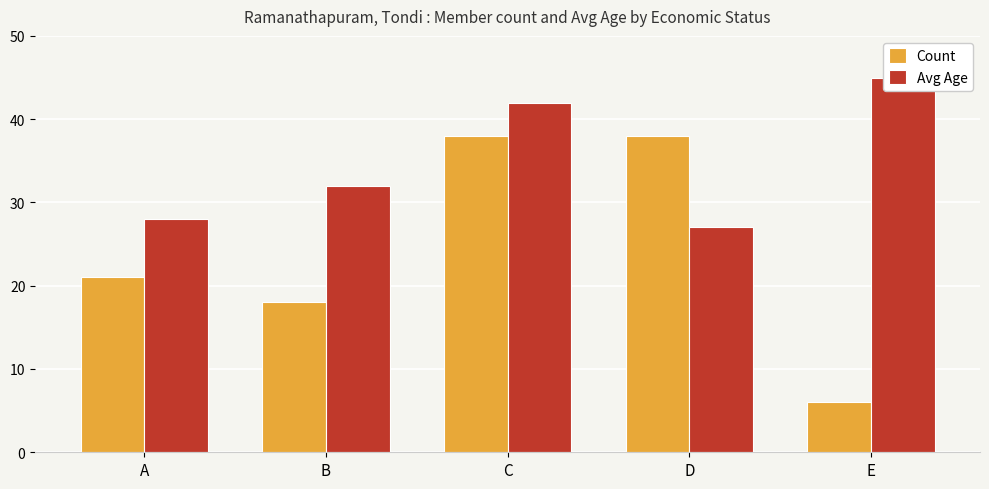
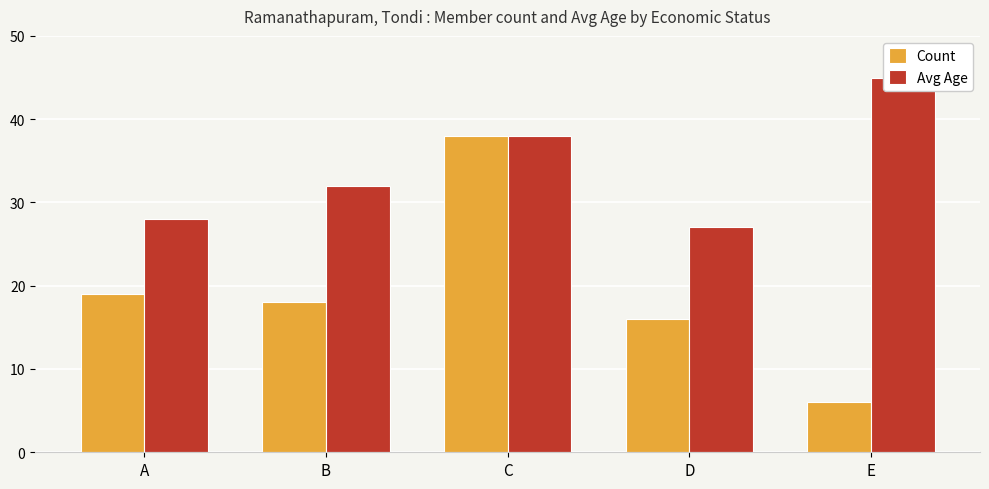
Count, A: 21 -> 19
Avg Age, C: 42 -> 38
Count, D: 38 -> 16
